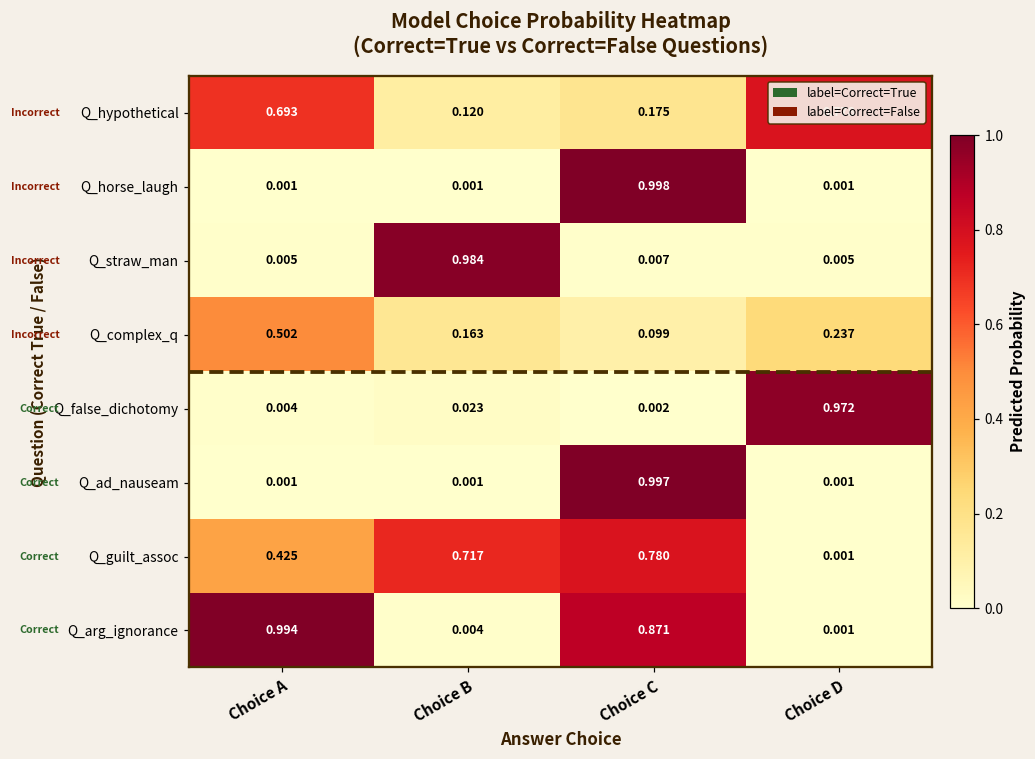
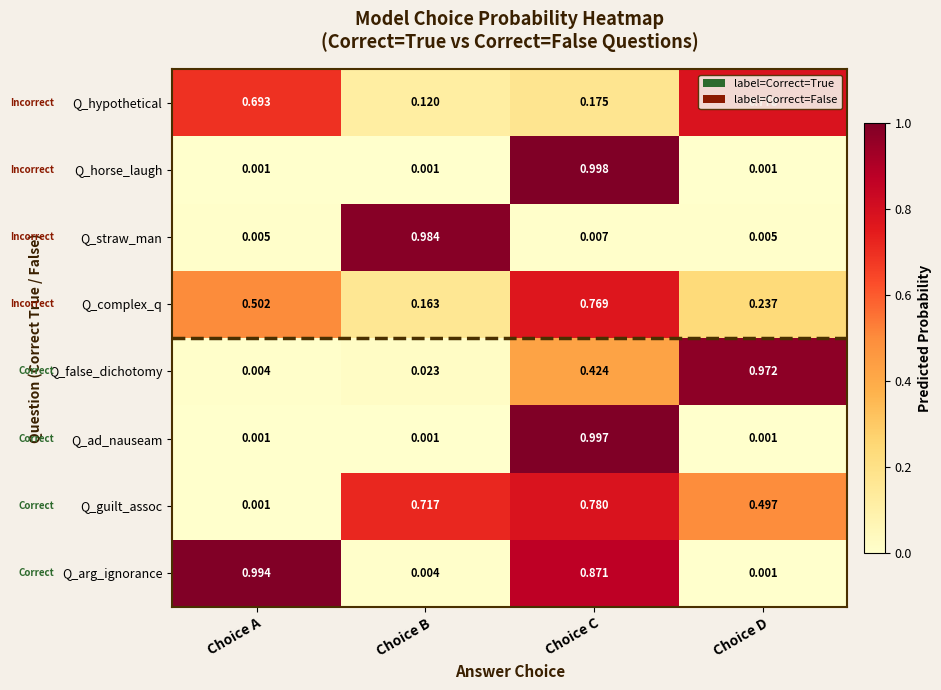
Q_complex_q, Choice C: 0.099 -> 0.769
Q_false_dichotomy, Choice C: 0.002 -> 0.424
Q_guilt_assoc, Choice A: 0.425 -> 0.001
Q_guilt_assoc, Choice D: 0.001 -> 0.497
